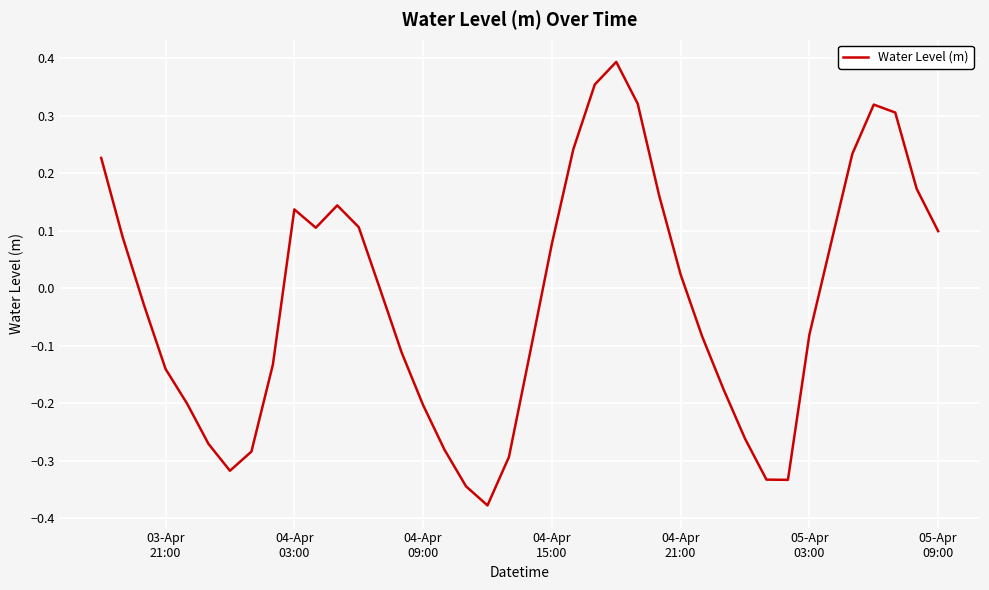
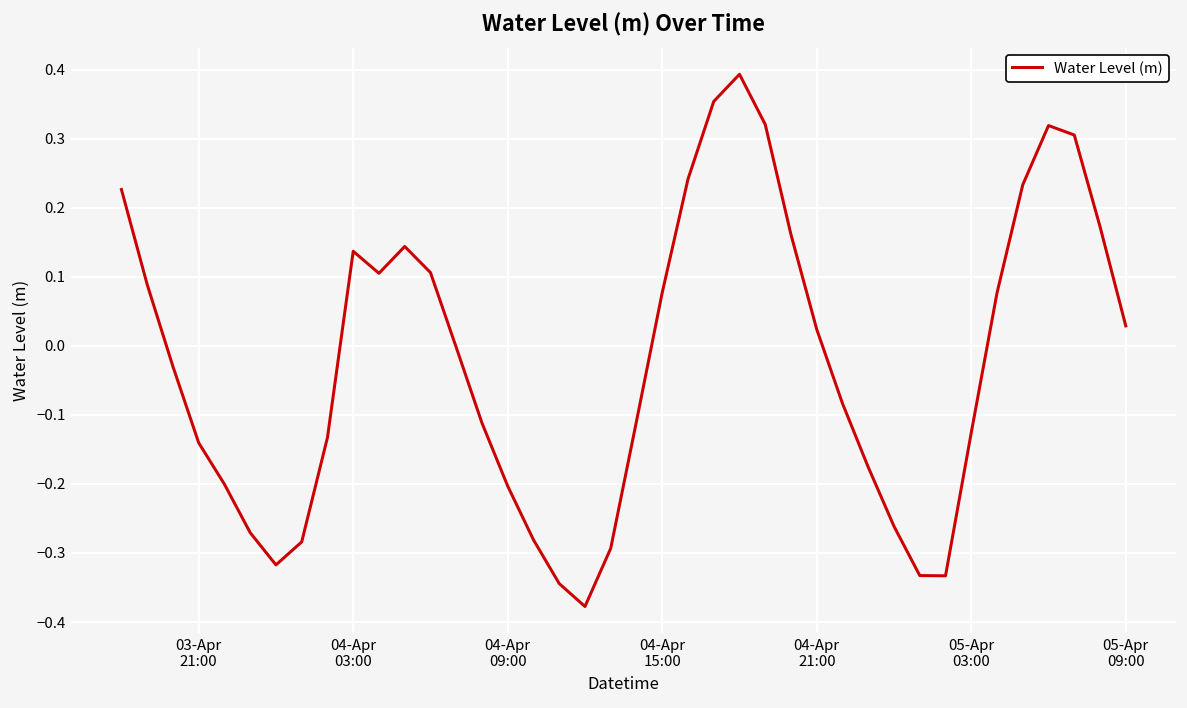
05-Apr 03:00: -0.08 -> -0.13
05-Apr 09:00: 0.10 -> 0.03
